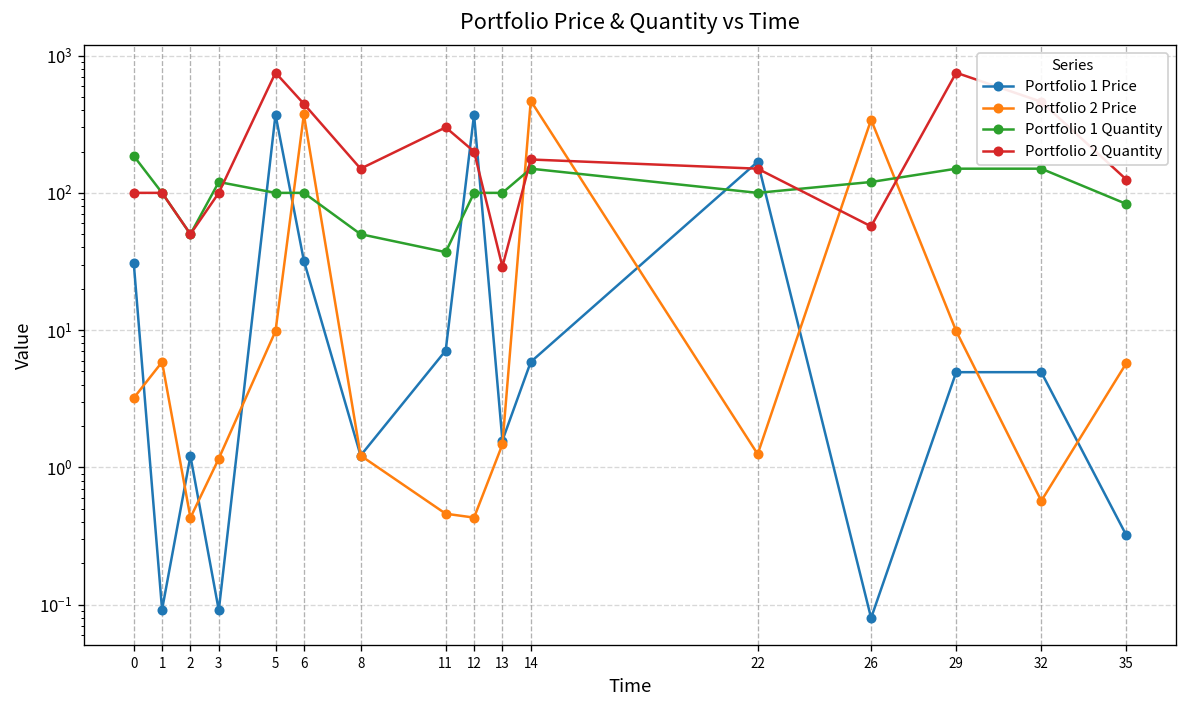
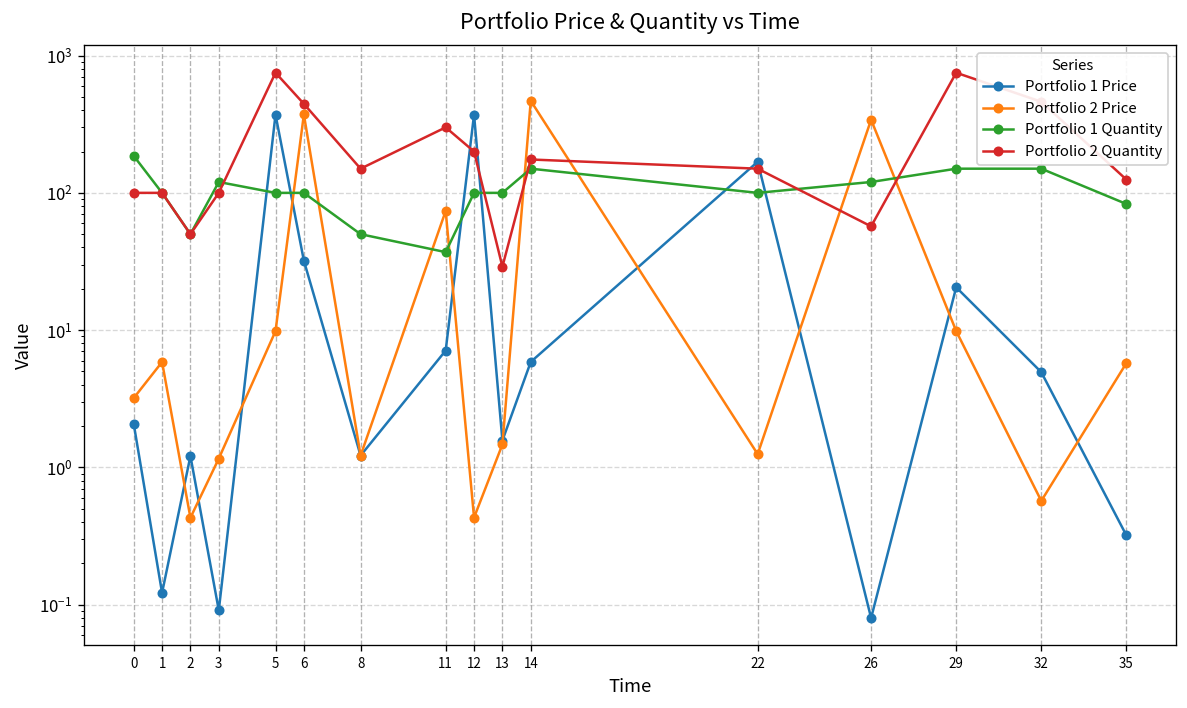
Portfolio 1 Price, 0: 31 -> 2.1
Portfolio 1 Price, 1: 0.09 -> 0.12
Portfolio 2 Price, 11: 0.46 -> 70
Portfolio 1 Price, 29: 4.9 -> 21
